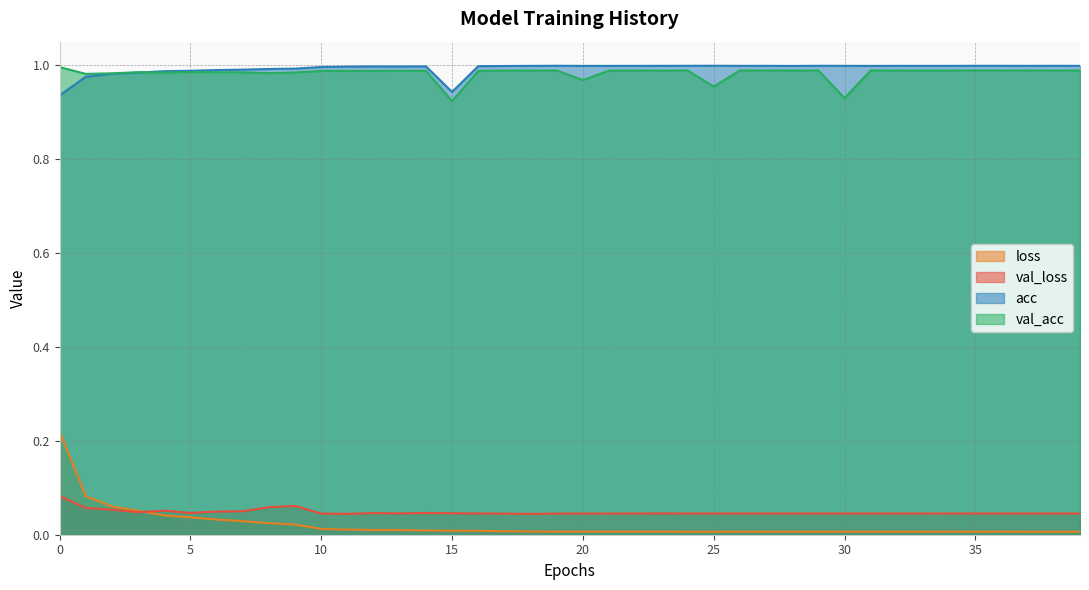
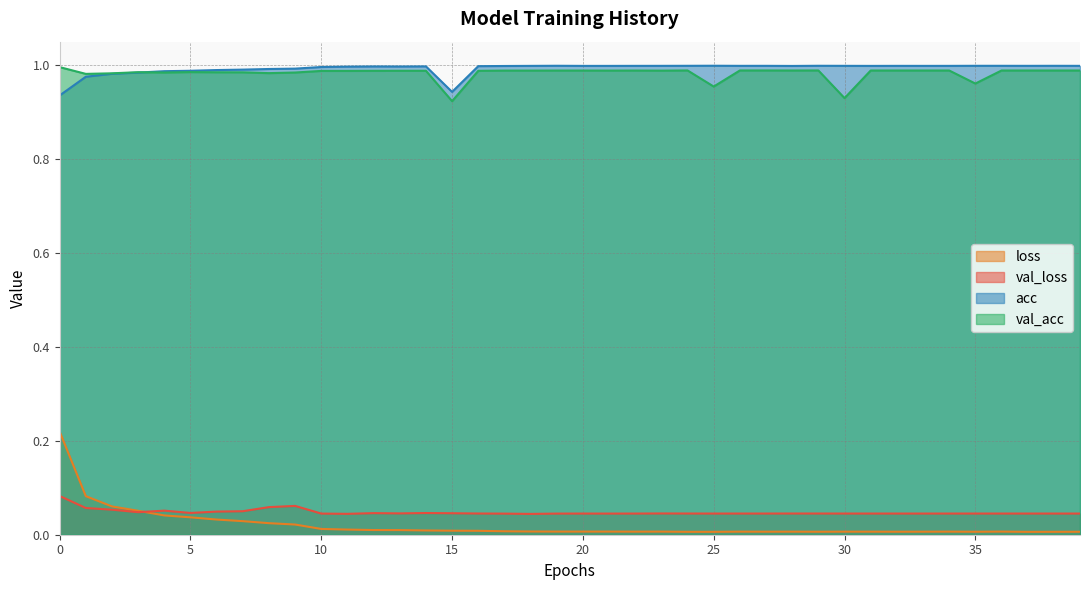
val_acc, 20: 0.97 -> 0.99
val_acc, 35: 0.99 -> 0.96
